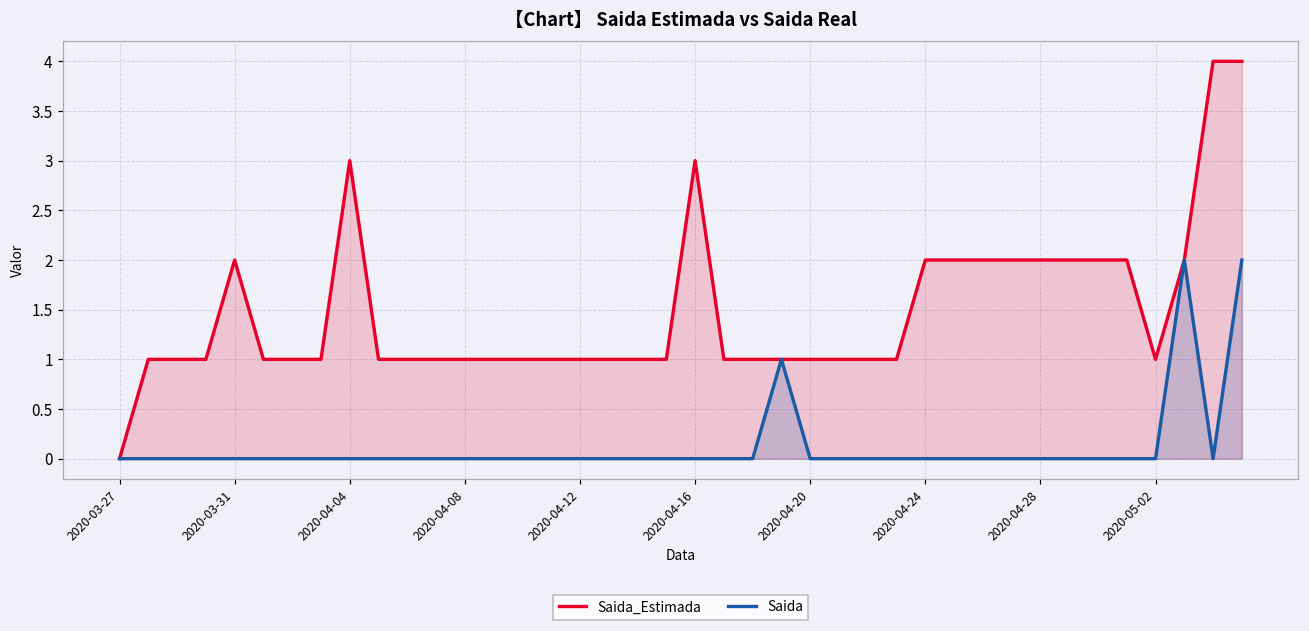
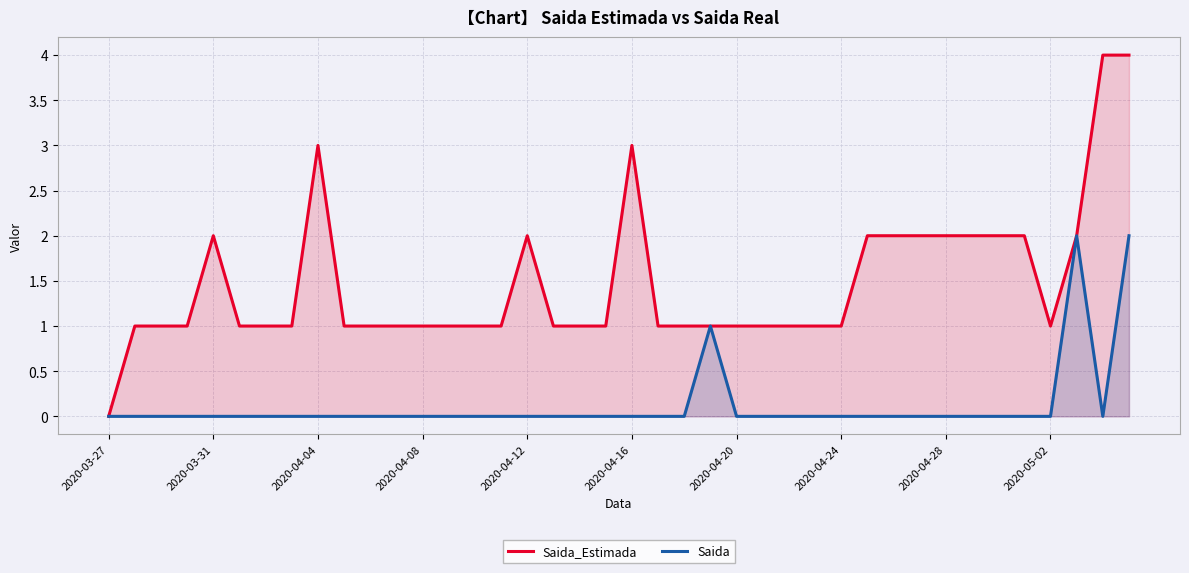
Saida_Estimada, 2020-04-12: 1 -> 2
Saida_Estimada, 2020-04-24: 2 -> 1
